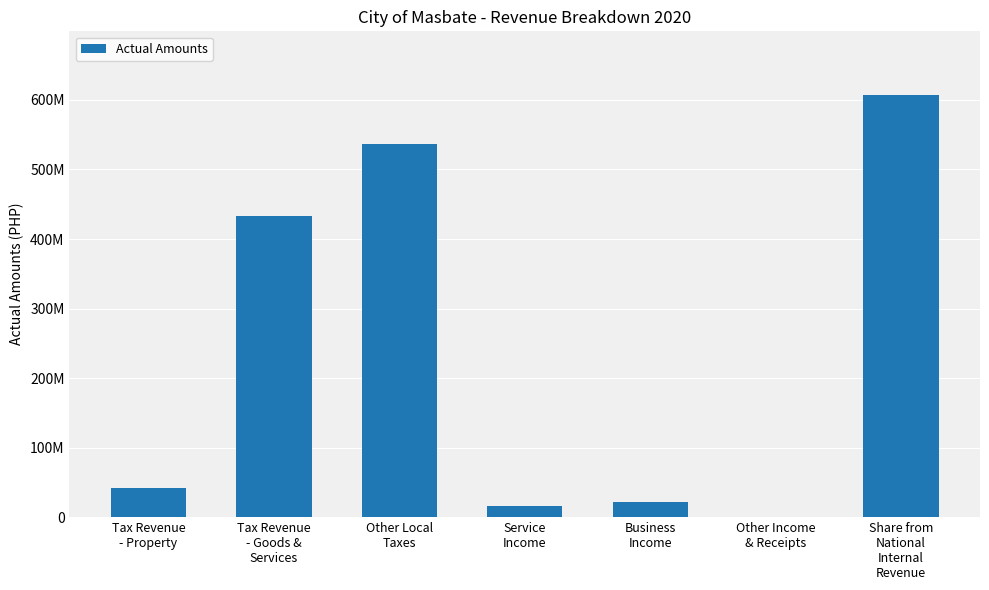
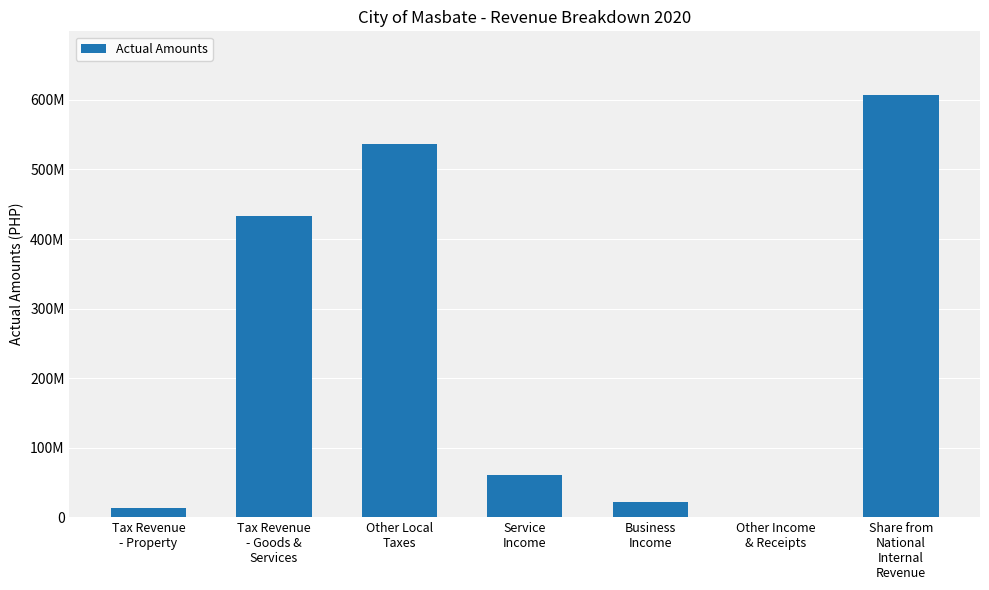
Tax Revenue - Property: 40000000 -> 10000000
Service Income: 20000000 -> 60000000
